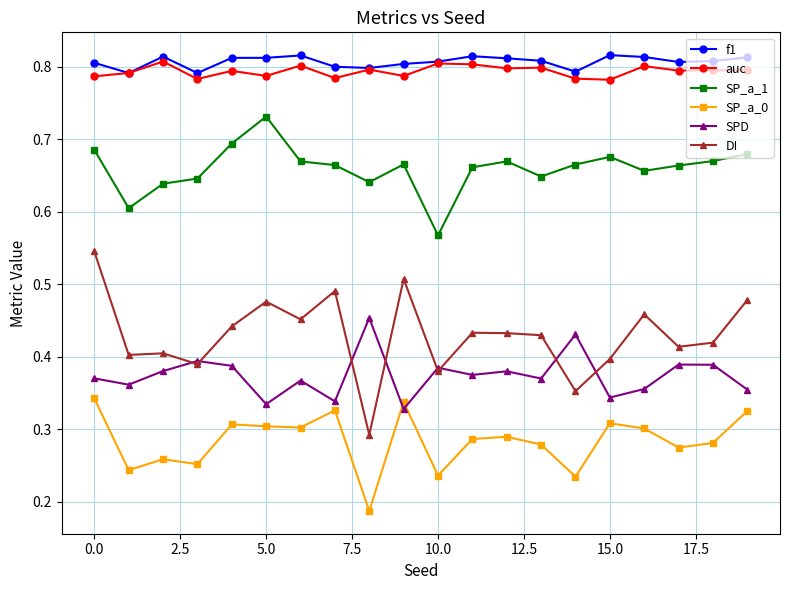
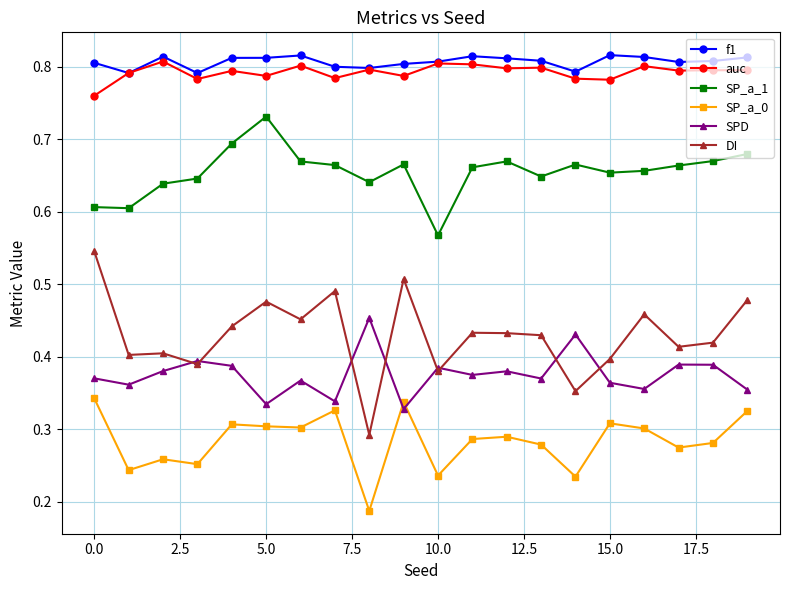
auc, 0.0: 0.79 -> 0.76
SP_a_1, 0.0: 0.69 -> 0.61
SP_a_1, 15.0: 0.68 -> 0.65
SPD, 15.0: 0.34 -> 0.36
